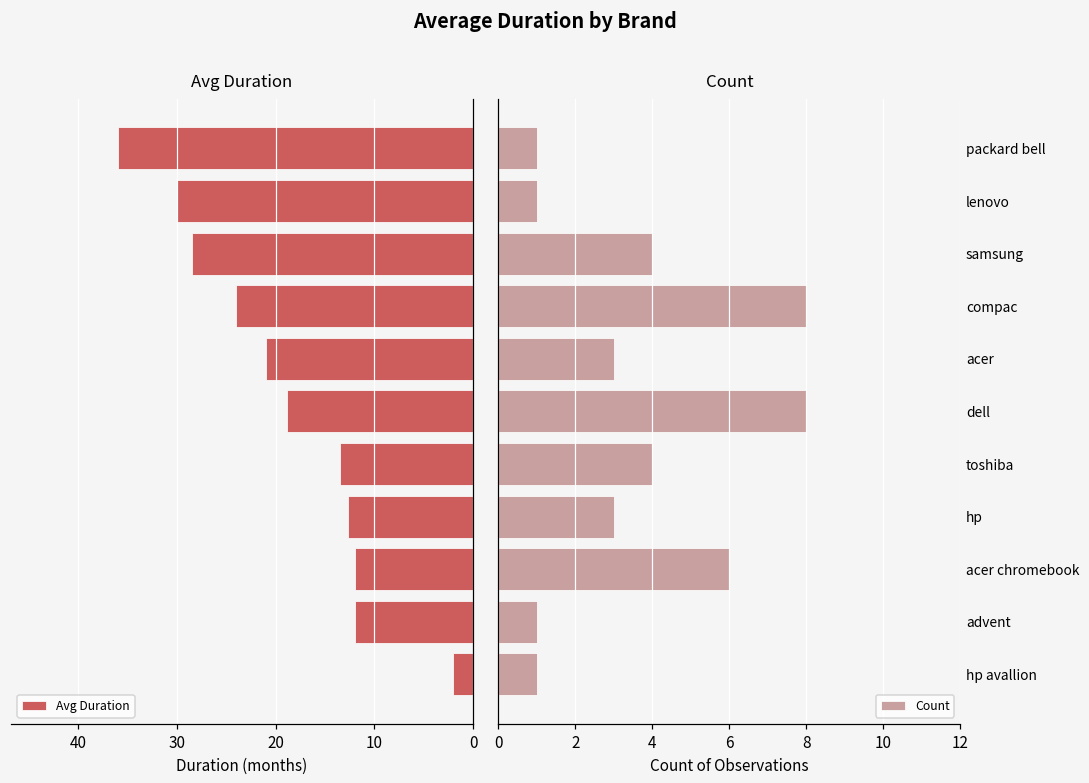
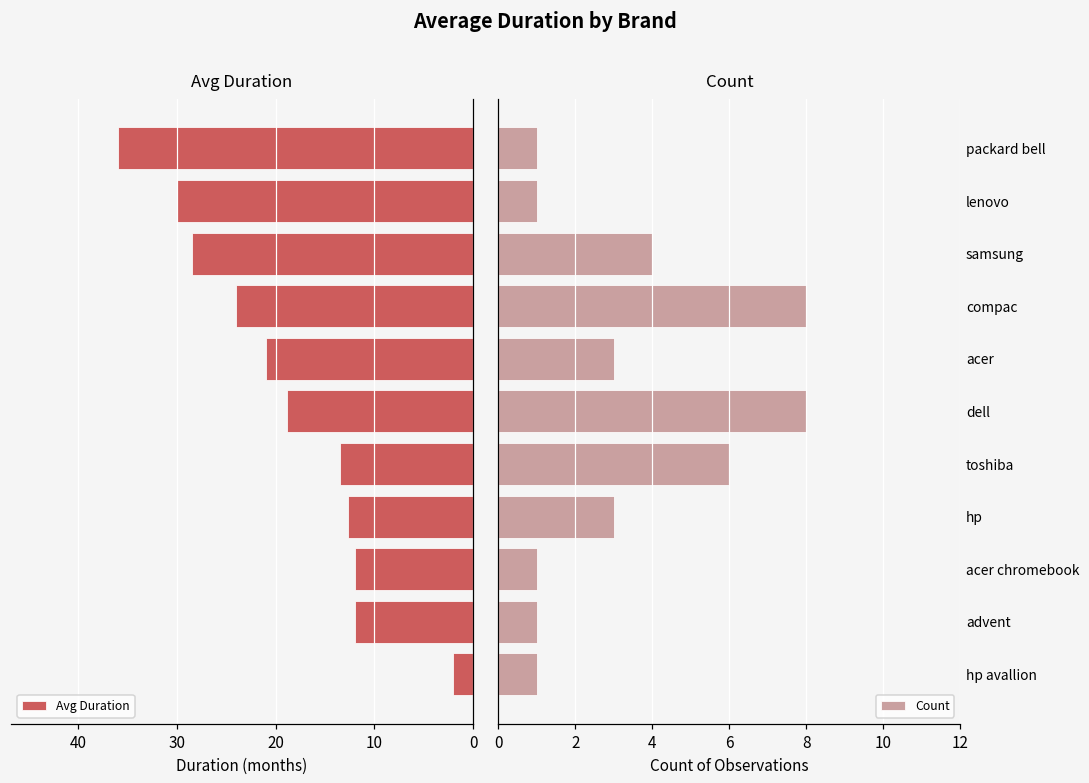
Count, toshiba: 4 -> 6
Count, acer chromebook: 6 -> 1
